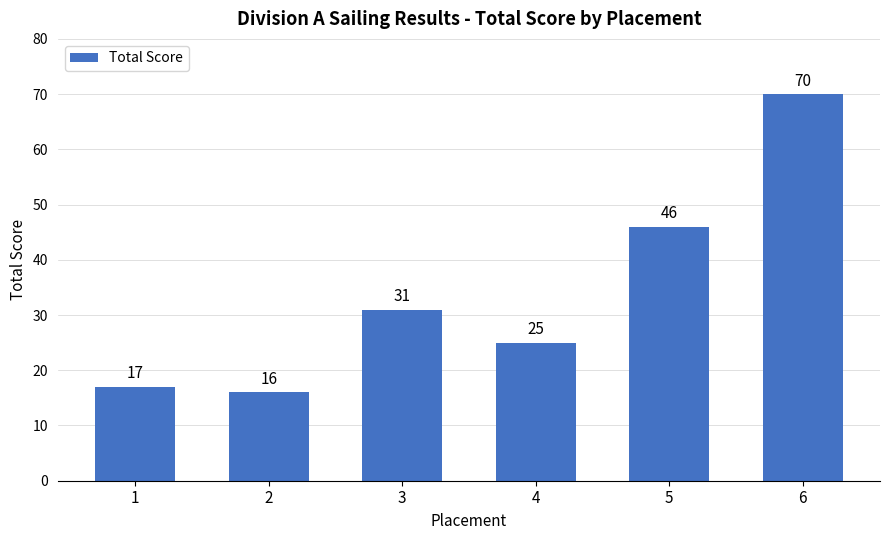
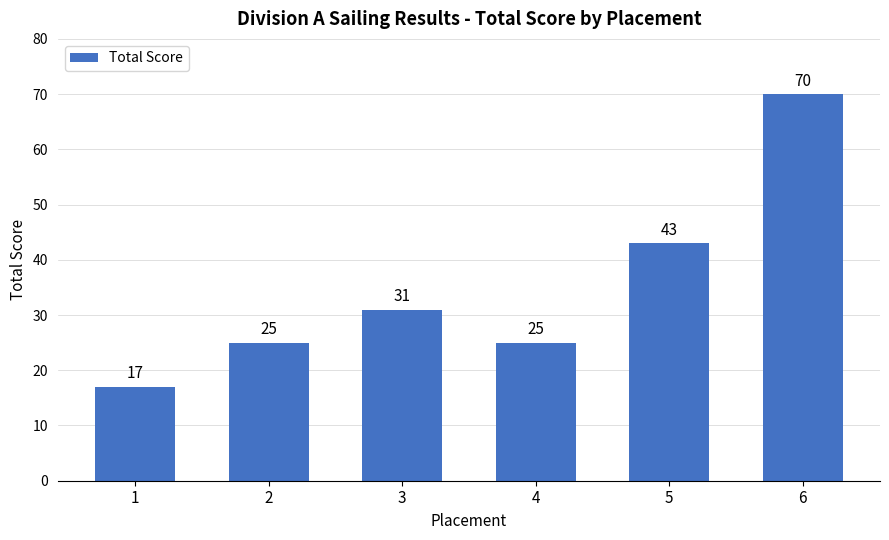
2: 16 -> 25
5: 46 -> 43
